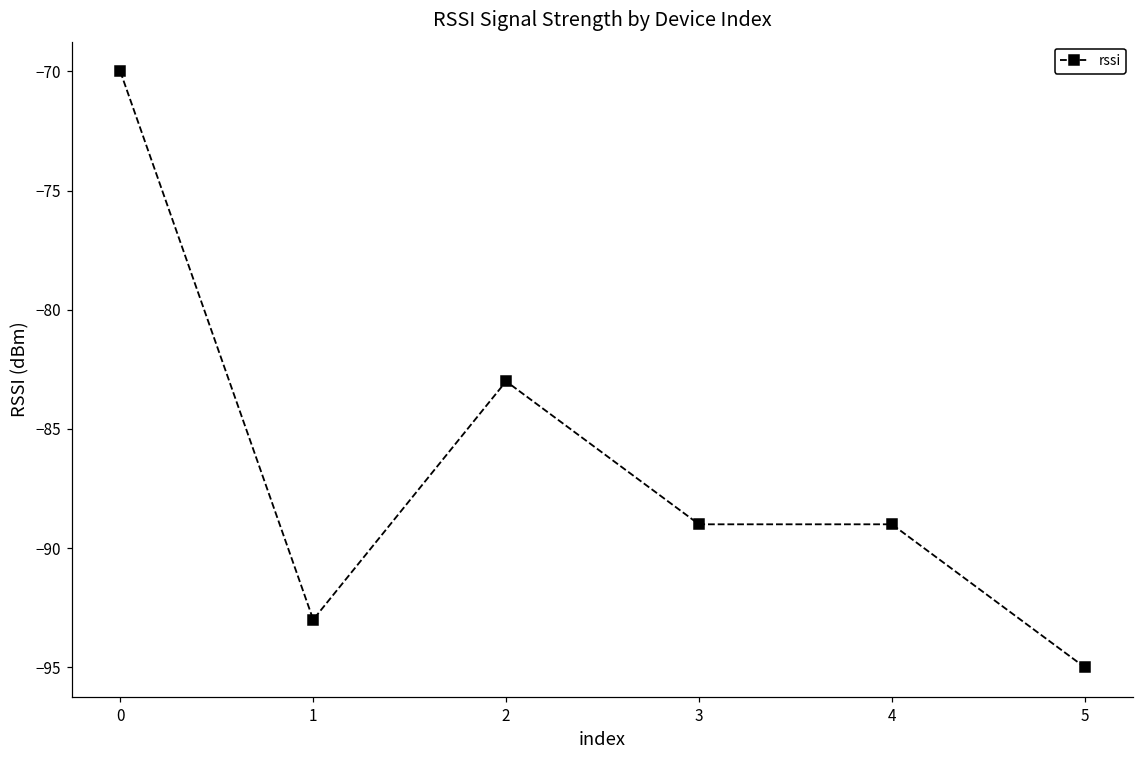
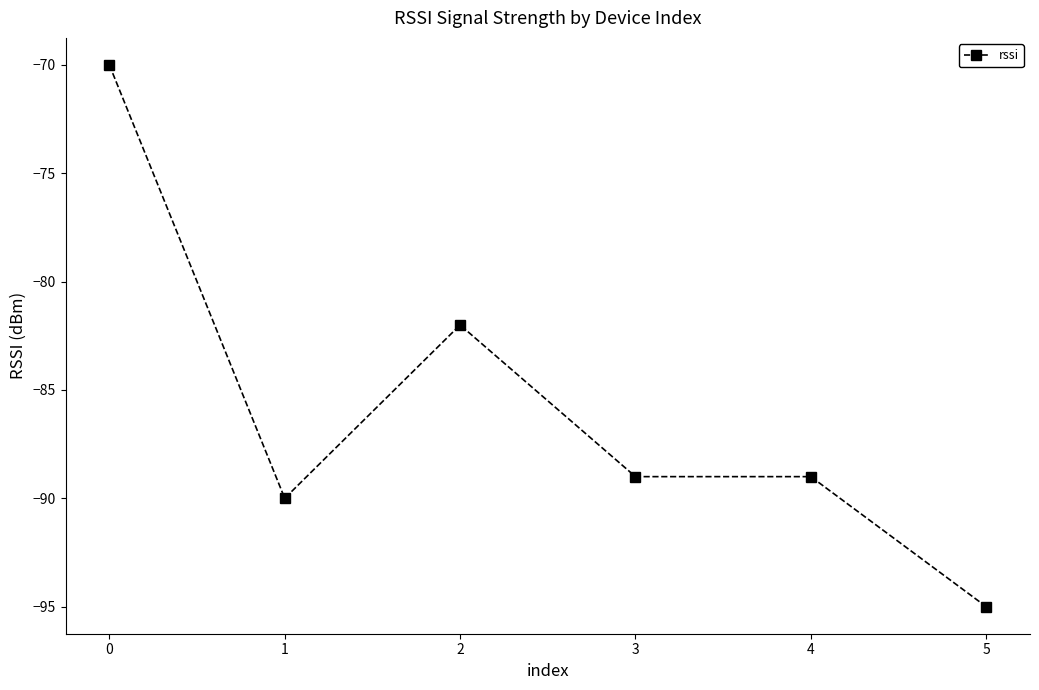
1: -93 -> -90
2: -83 -> -82
